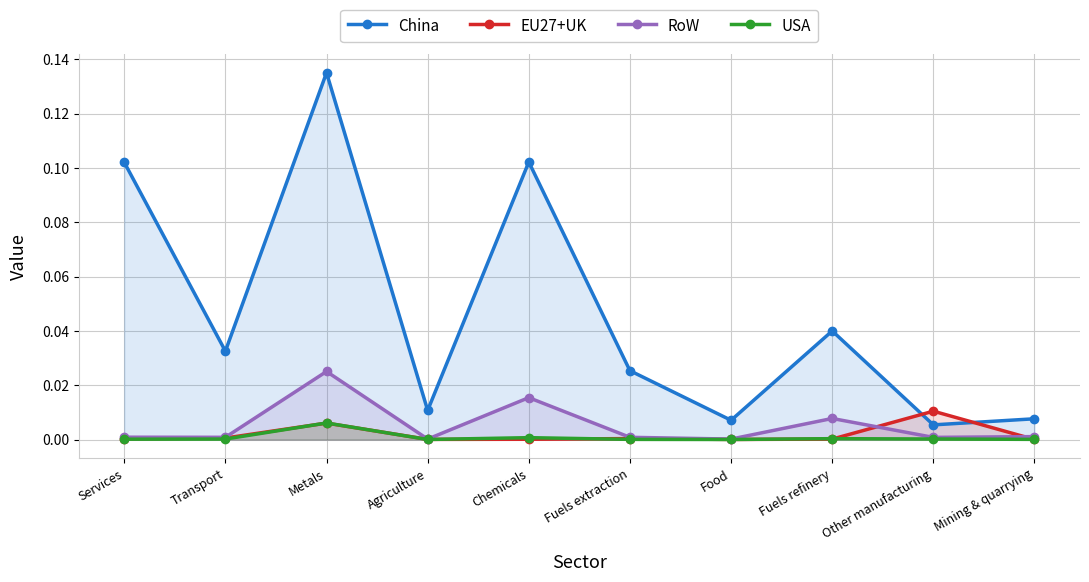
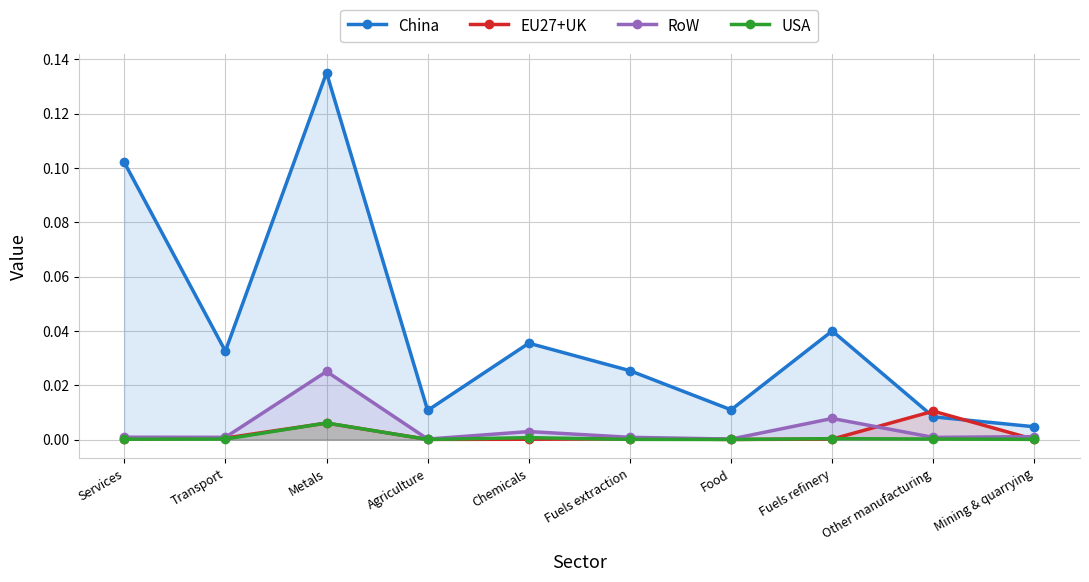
China, Chemicals: 0.102 -> 0.035
RoW, Chemicals: 0.015 -> 0.003
China, Food: 0.007 -> 0.011
China, Other manufacturing: 0.005 -> 0.008
China, Mining & quarrying: 0.008 -> 0.005
